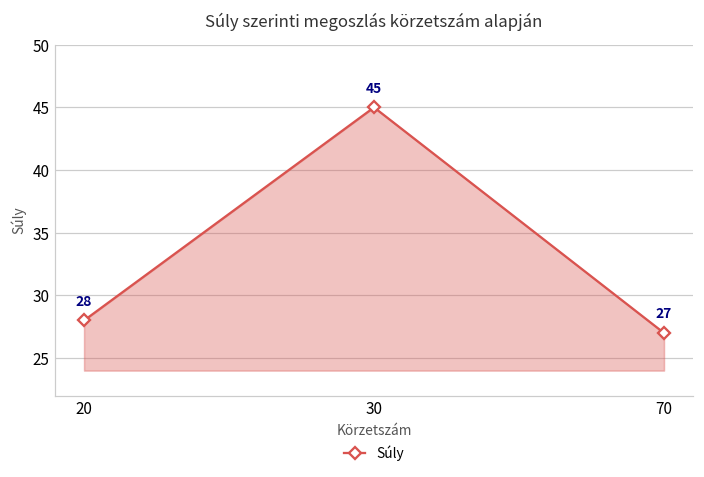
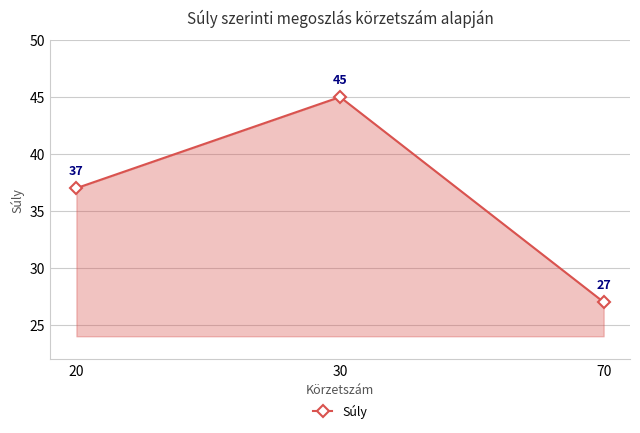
20: 28 -> 37
